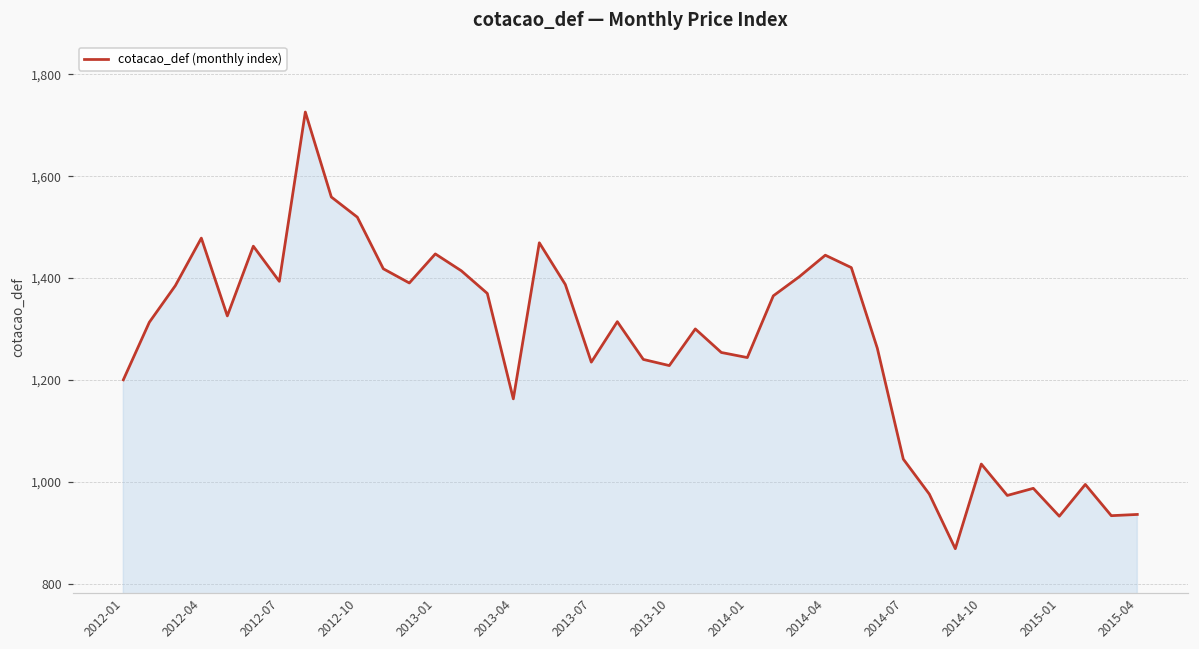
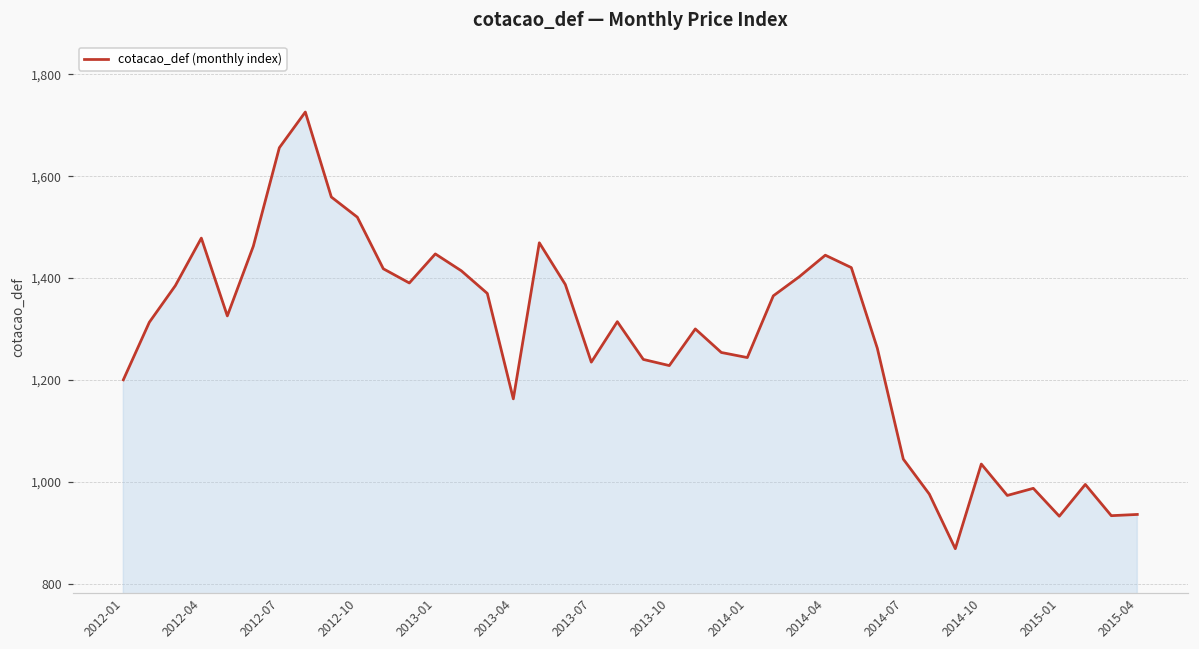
2012-07: 1,390 -> 1,660
